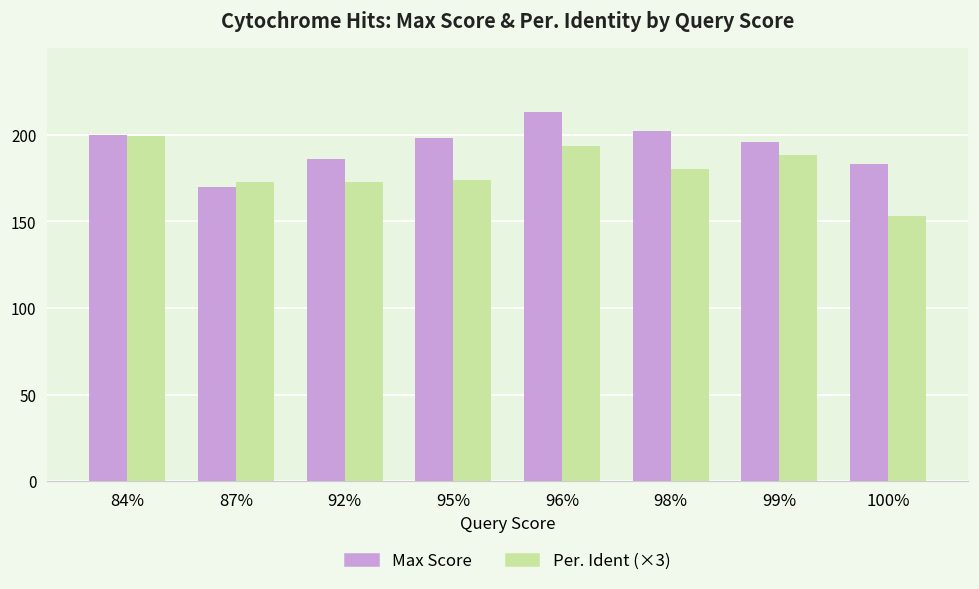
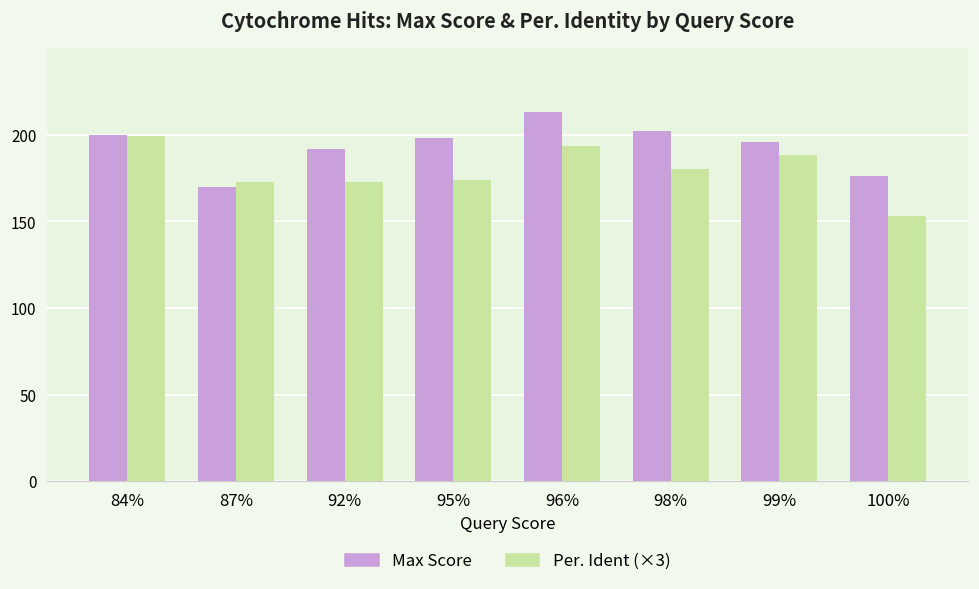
Max Score, 92%: 186 -> 192
Max Score, 100%: 183 -> 176
